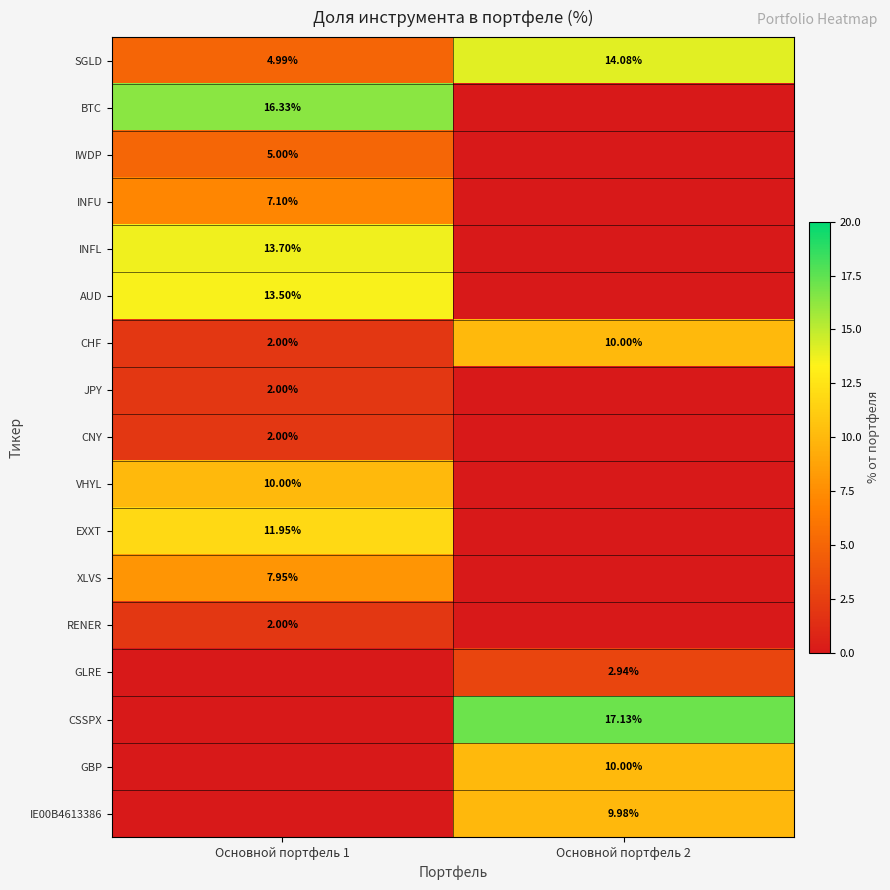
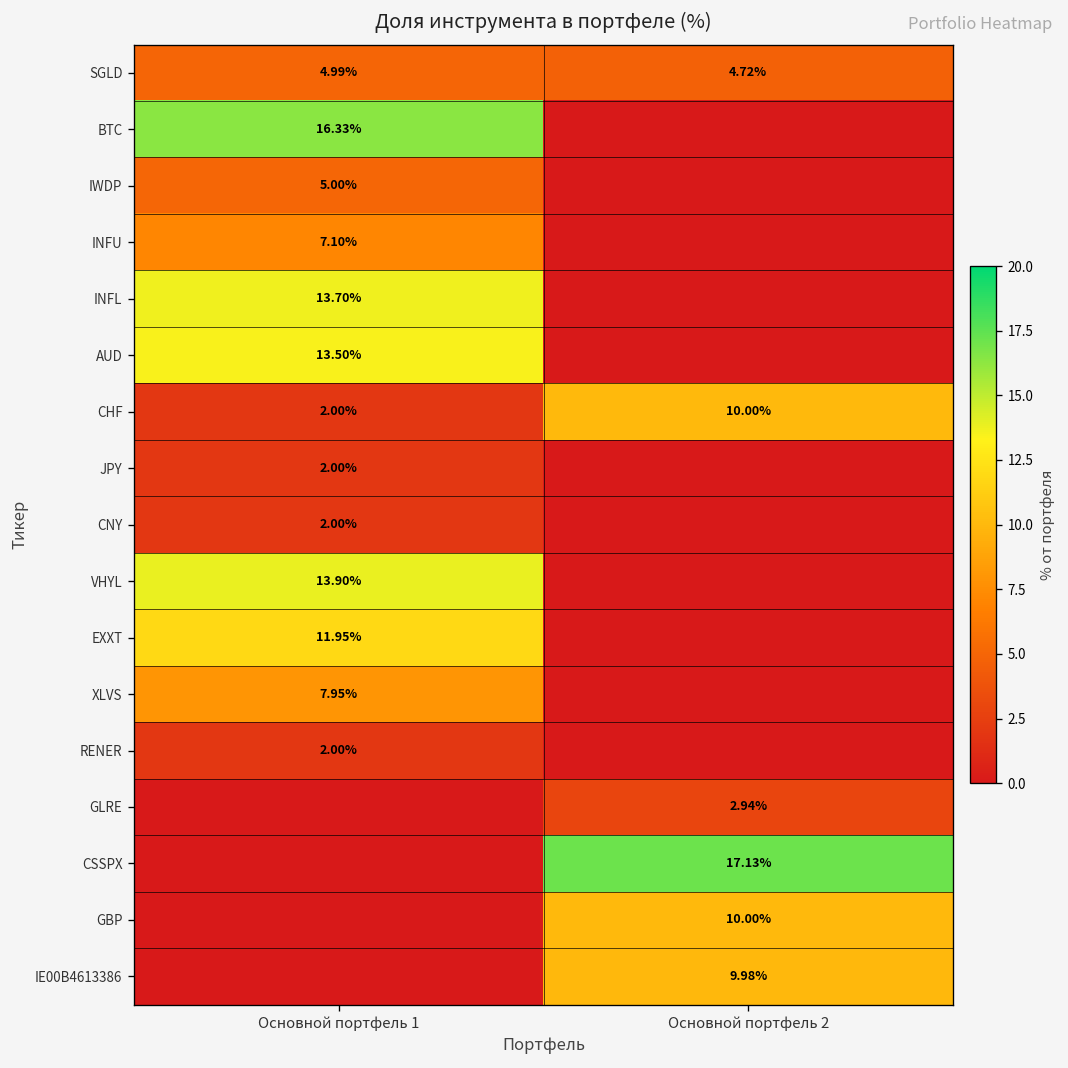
SGLD, Основной портфель 2: 14.08% -> 4.72%
VHYL, Основной портфель 1: 10.00% -> 13.90%
